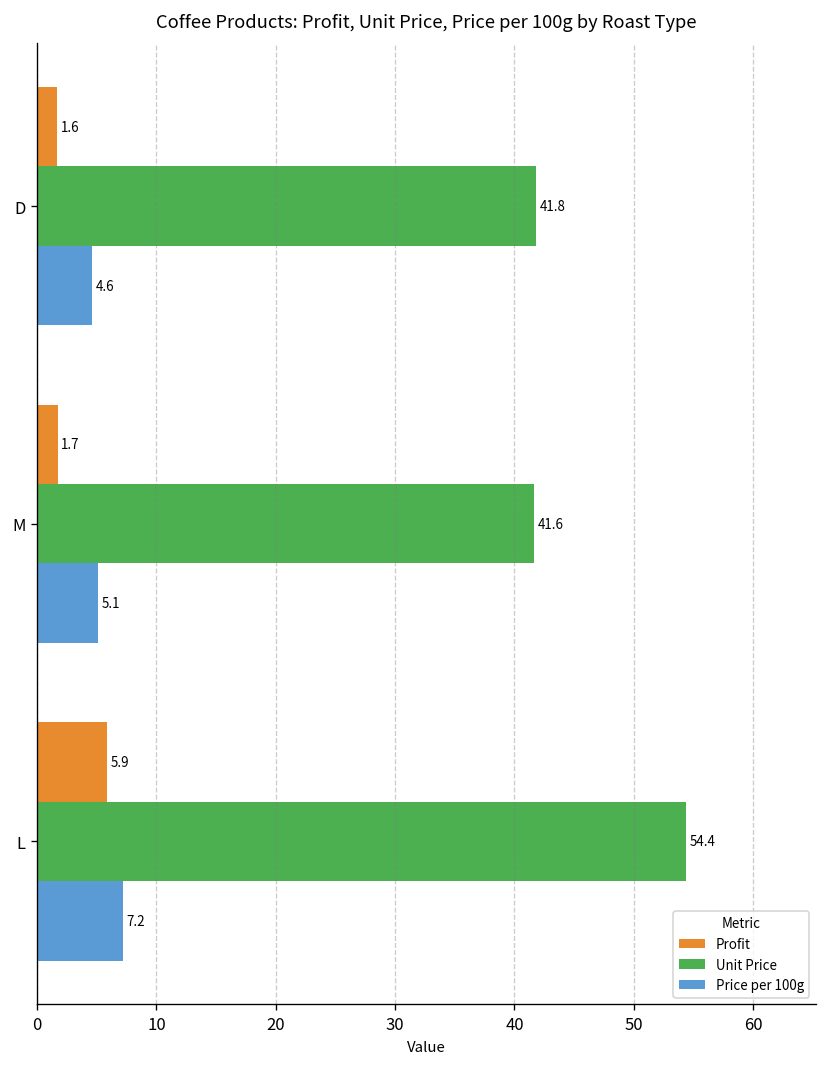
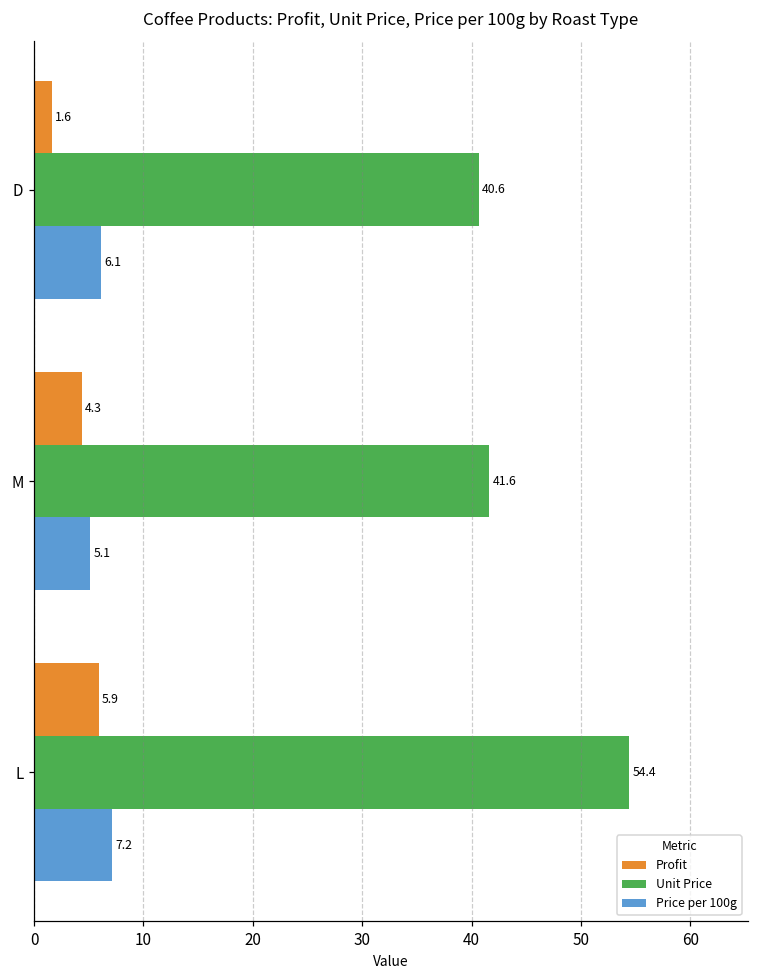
Unit Price, D: 41.8 -> 40.6
Price per 100g, D: 4.6 -> 6.1
Profit, M: 1.7 -> 4.3
